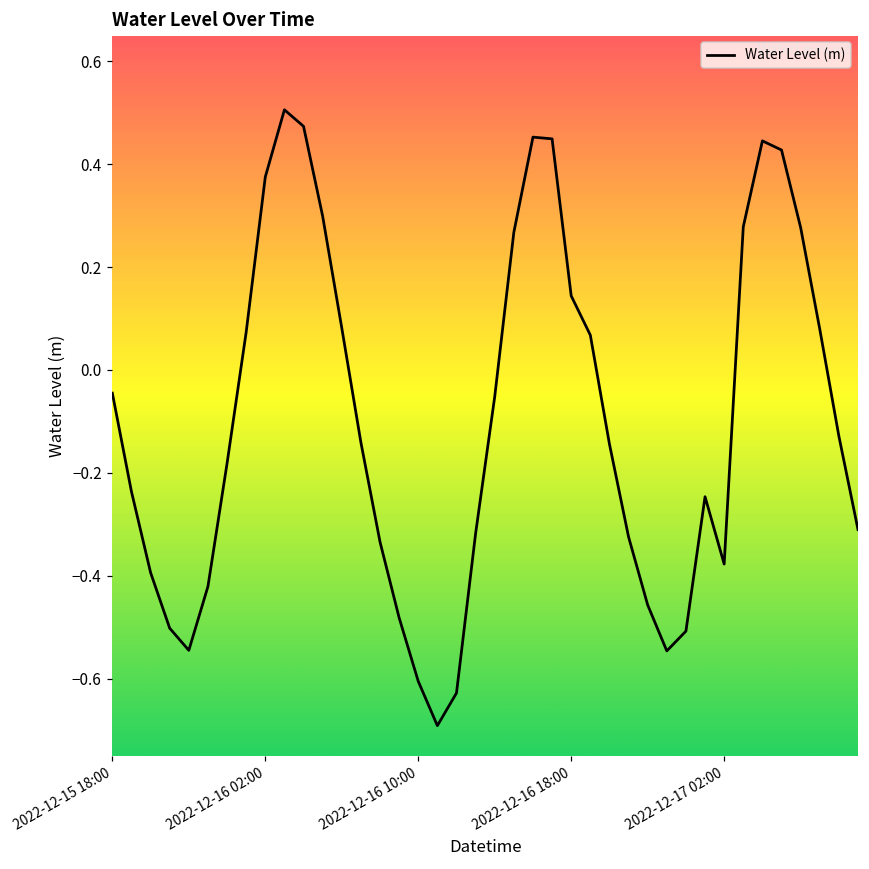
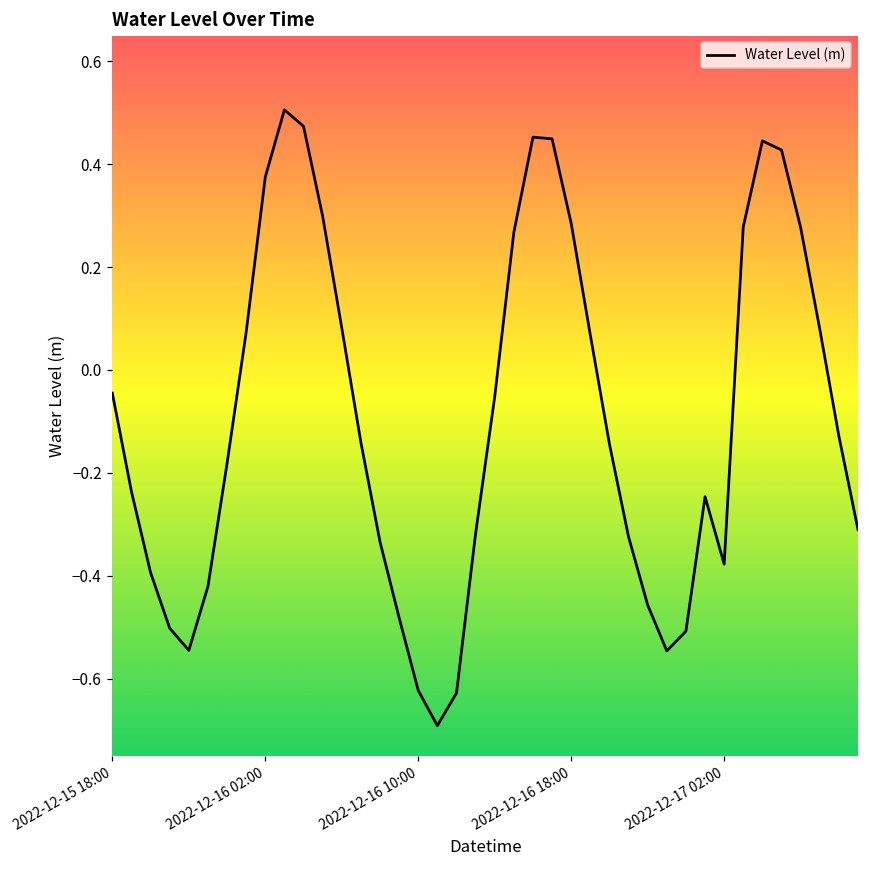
2022-12-16 10:00: -0.61 -> -0.62
2022-12-16 18:00: 0.14 -> 0.28
